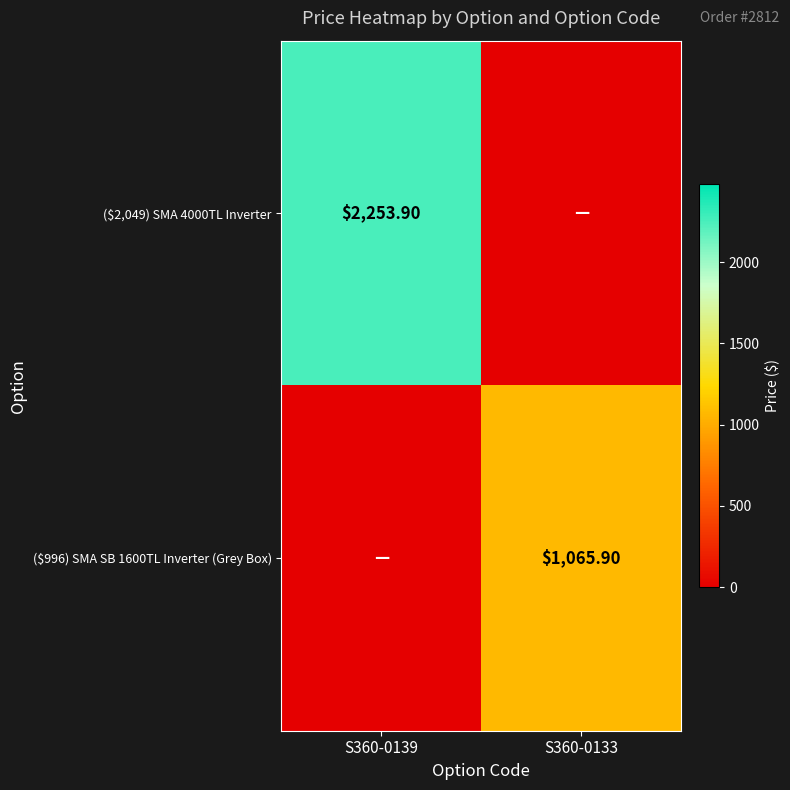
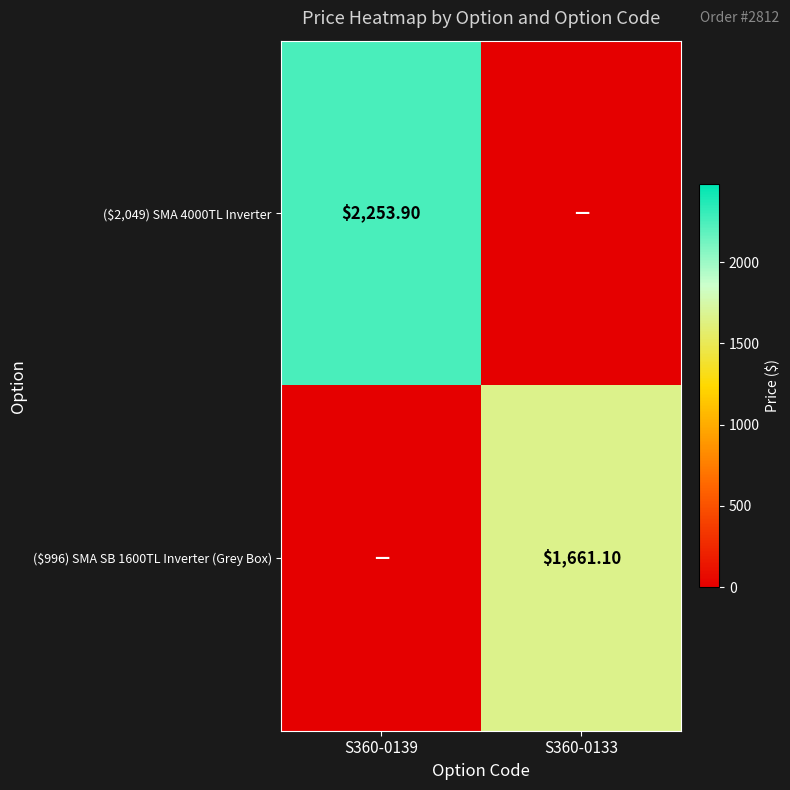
($996) SMA SB 1600TL Inverter (Grey Box), S360-0133: $1,065.90 -> $1,661.10
